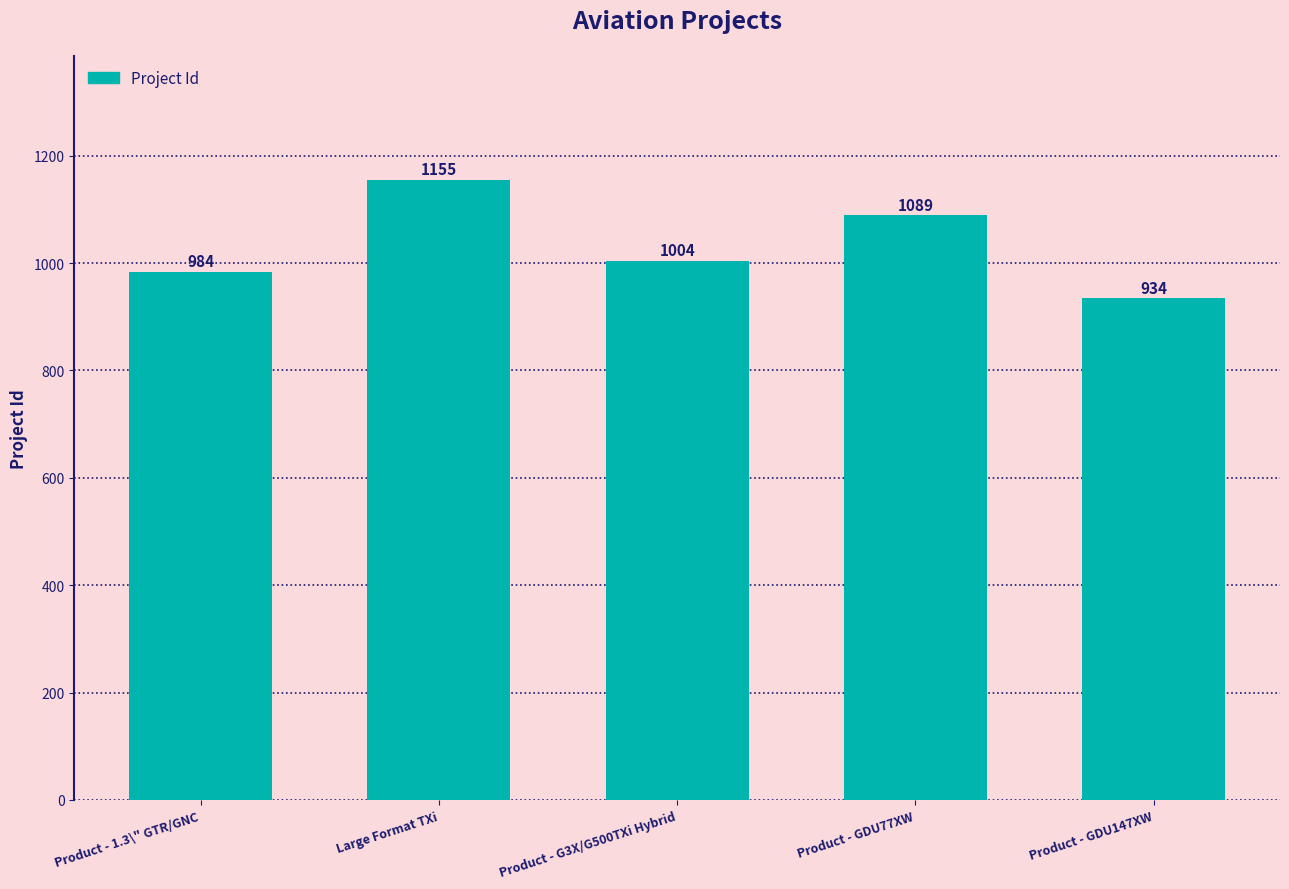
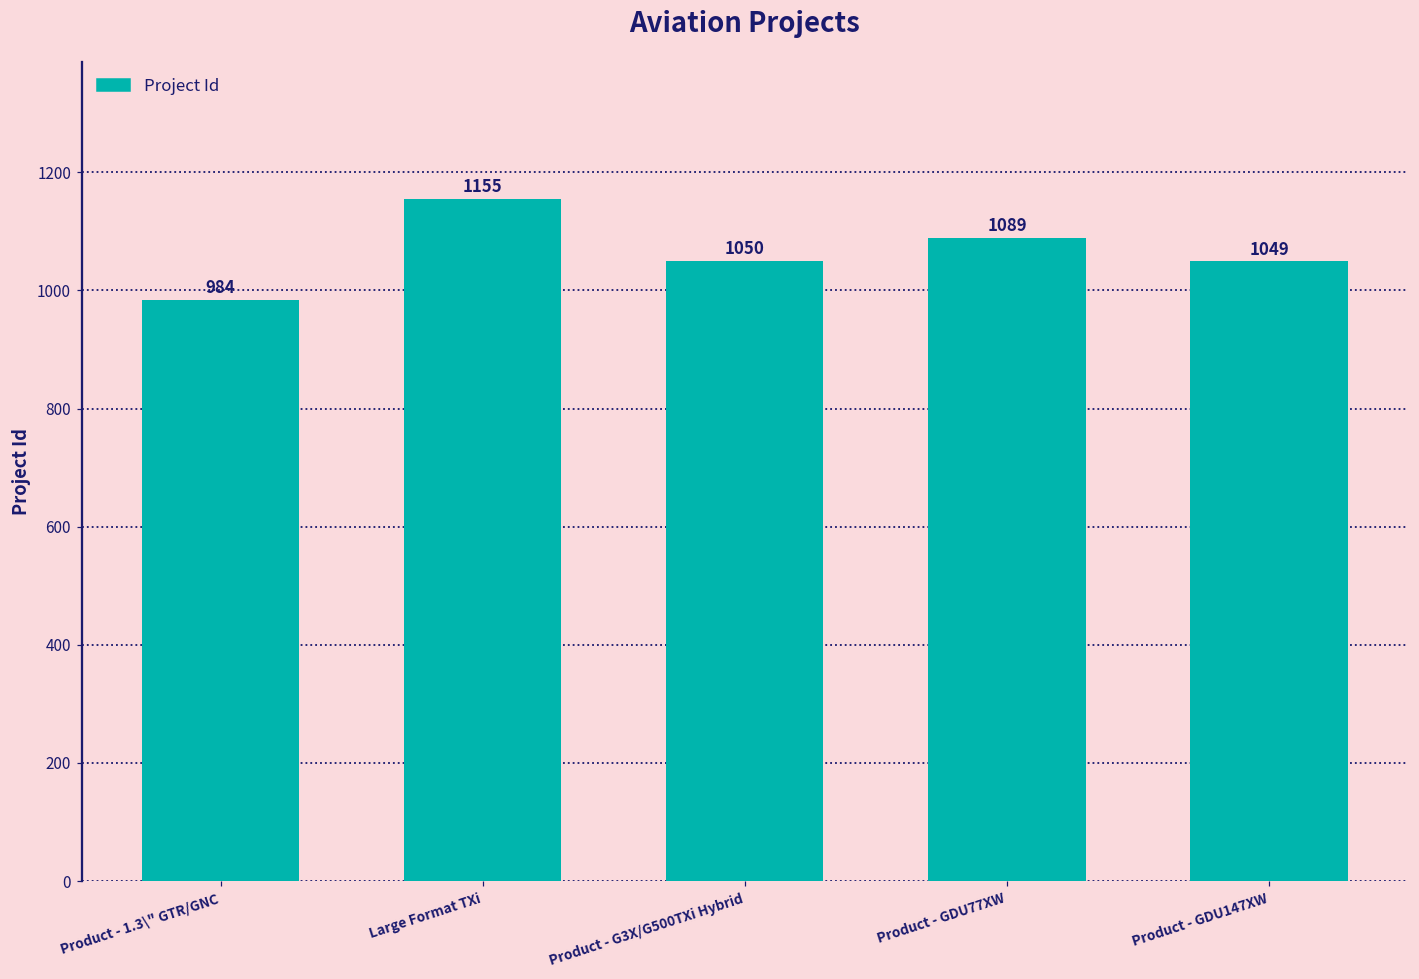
Product - G3X/G500TXi Hybrid: 1004 -> 1050
Product - GDU147XW: 934 -> 1049
